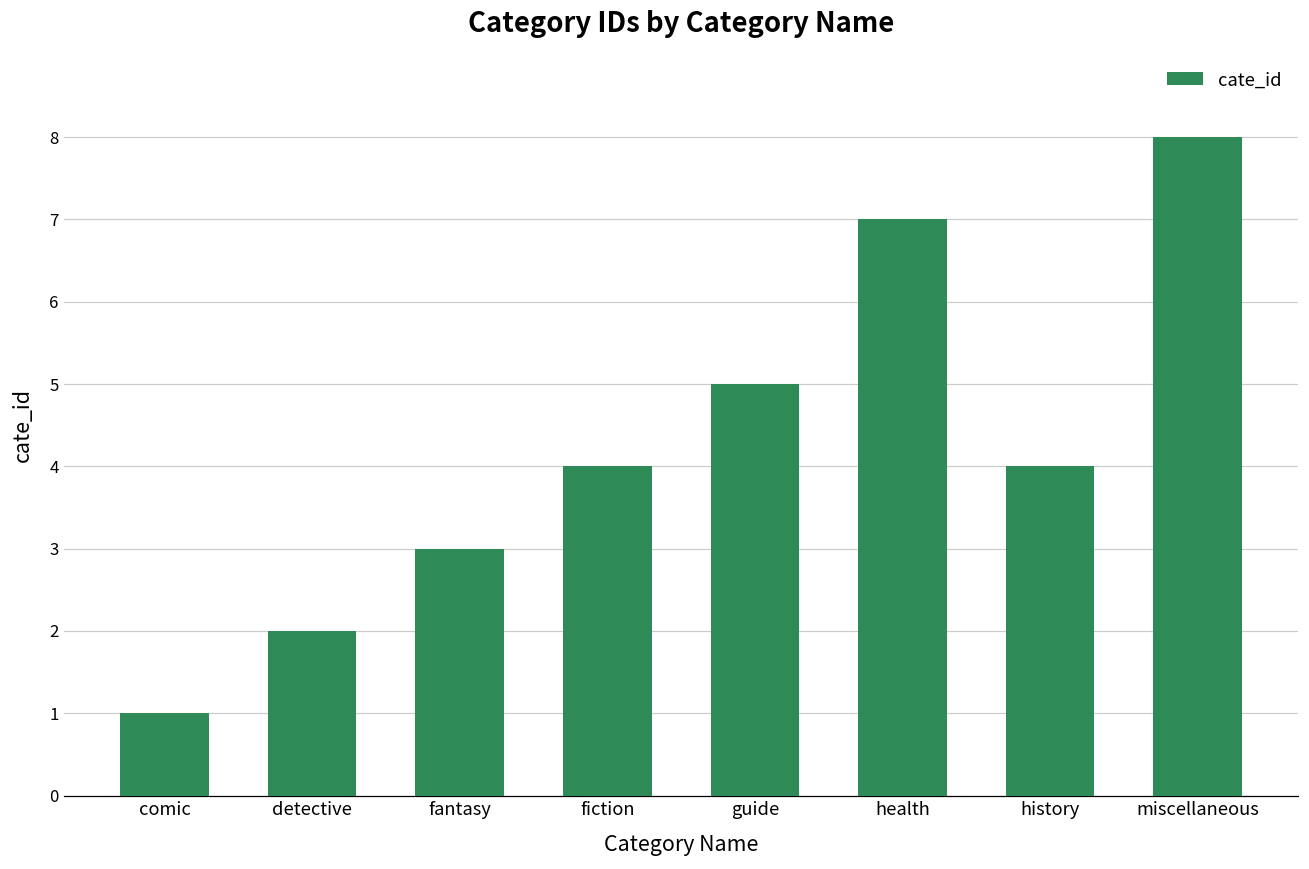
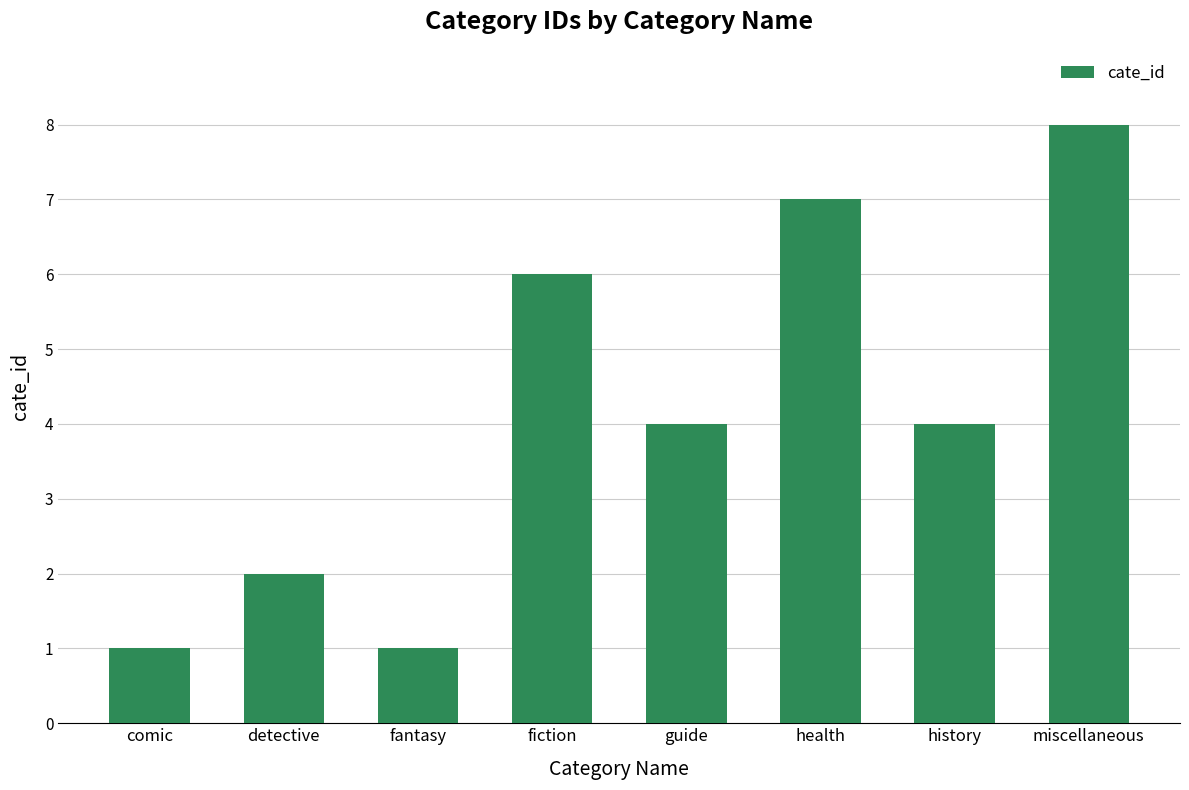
fantasy: 3 -> 1
fiction: 4 -> 6
guide: 5 -> 4
